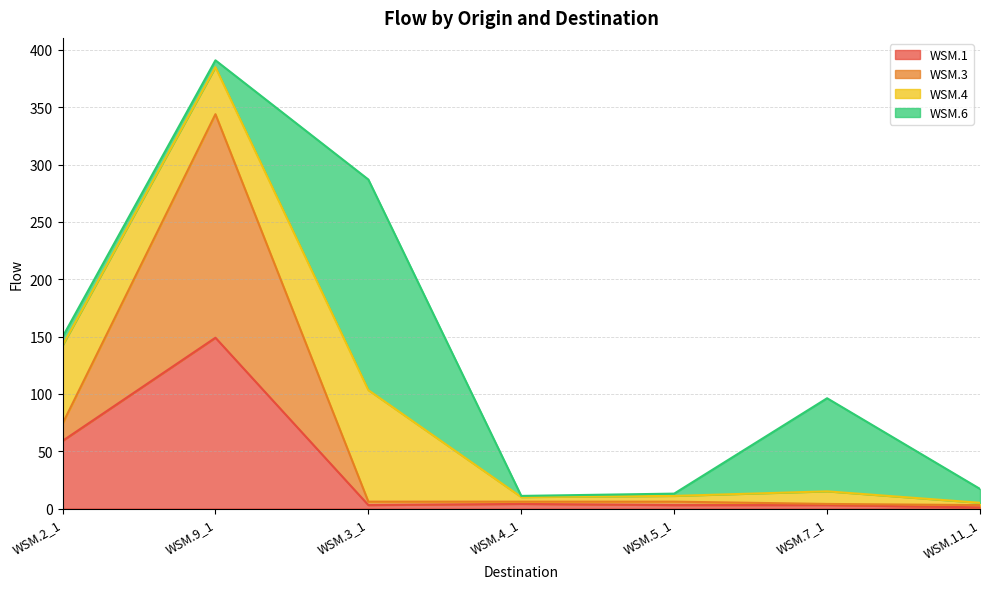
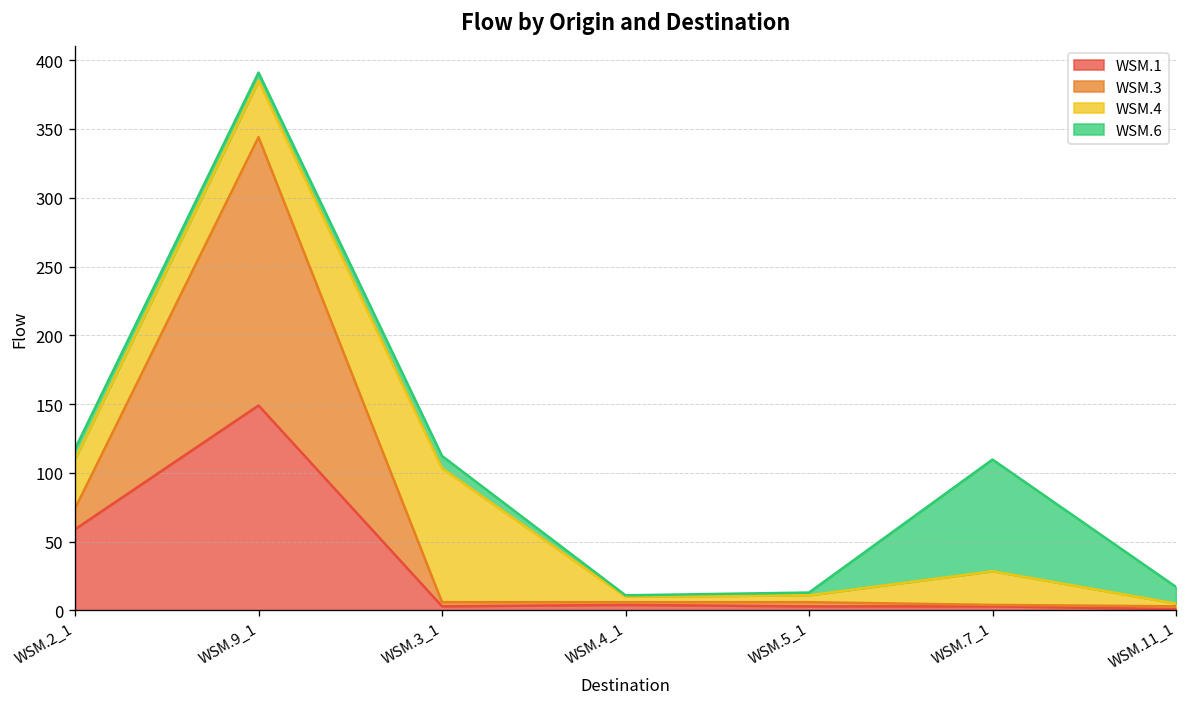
WSM.4, WSM.2_1: 68 -> 36
WSM.6, WSM.3_1: 184 -> 9
WSM.4, WSM.7_1: 11 -> 25
